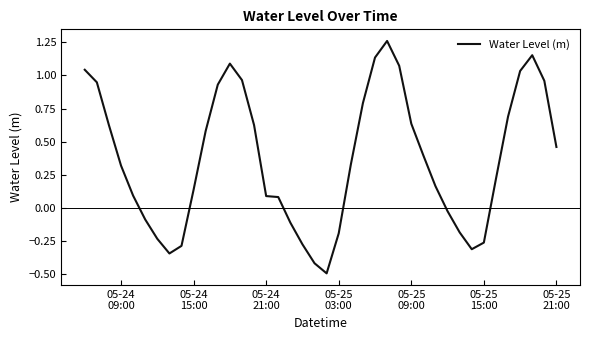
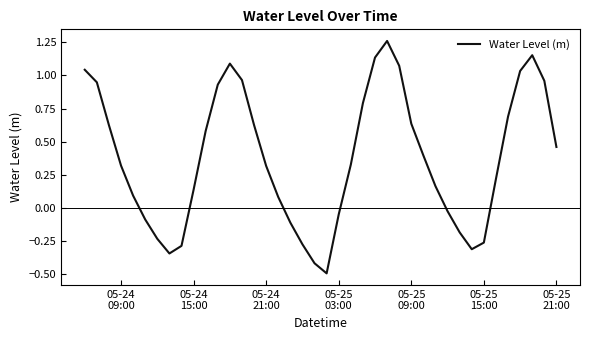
05-24 21:00: 0.09 -> 0.32
05-25 03:00: -0.19 -> -0.05
